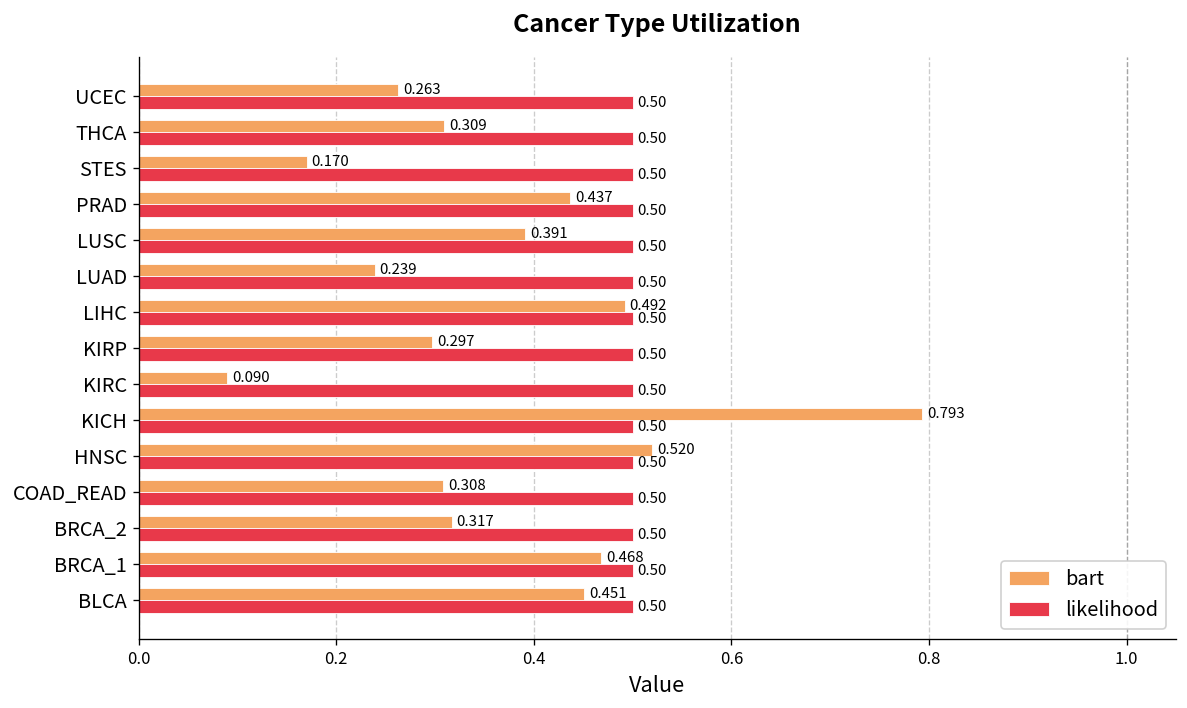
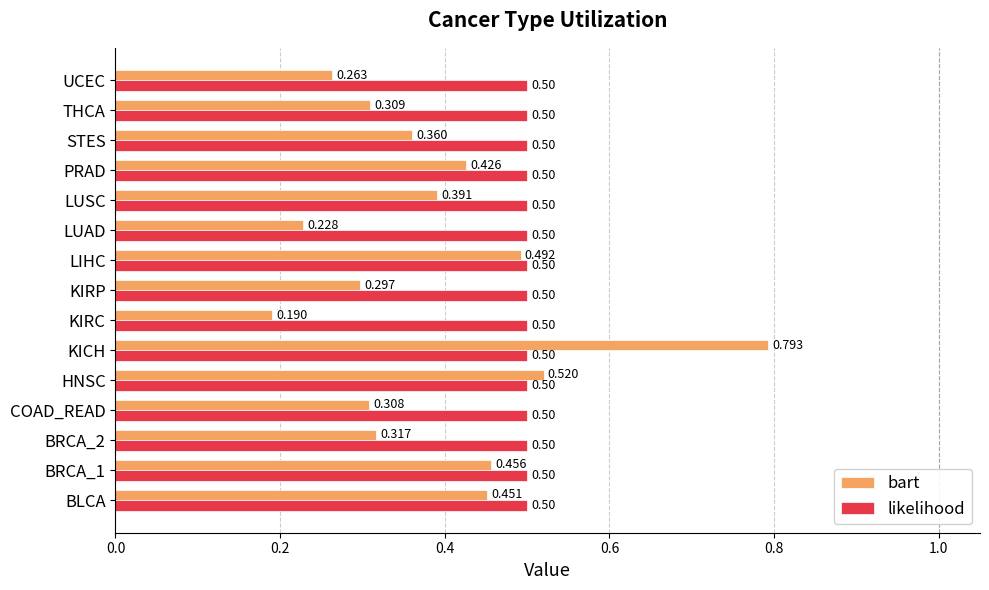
bart, STES: 0.170 -> 0.360
bart, PRAD: 0.437 -> 0.426
bart, LUAD: 0.239 -> 0.228
bart, KIRC: 0.090 -> 0.190
bart, BRCA_1: 0.468 -> 0.456
